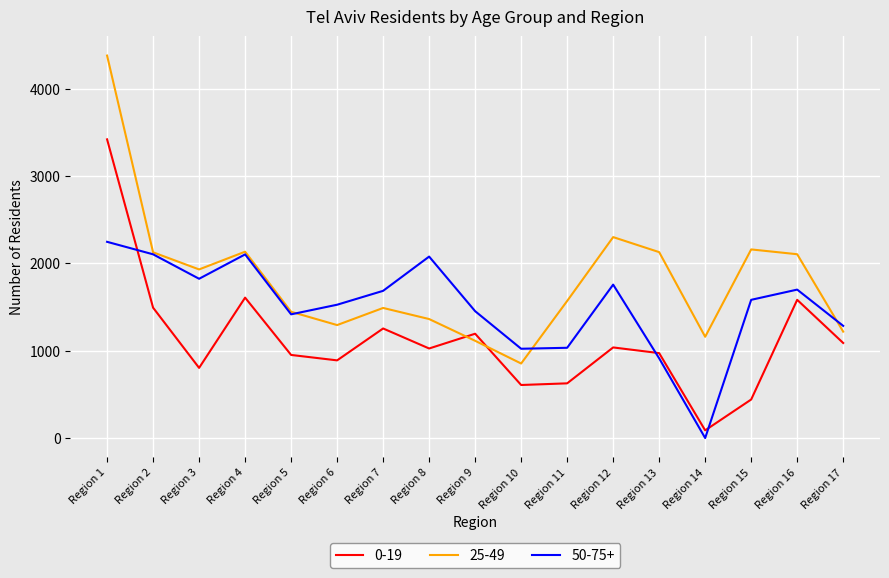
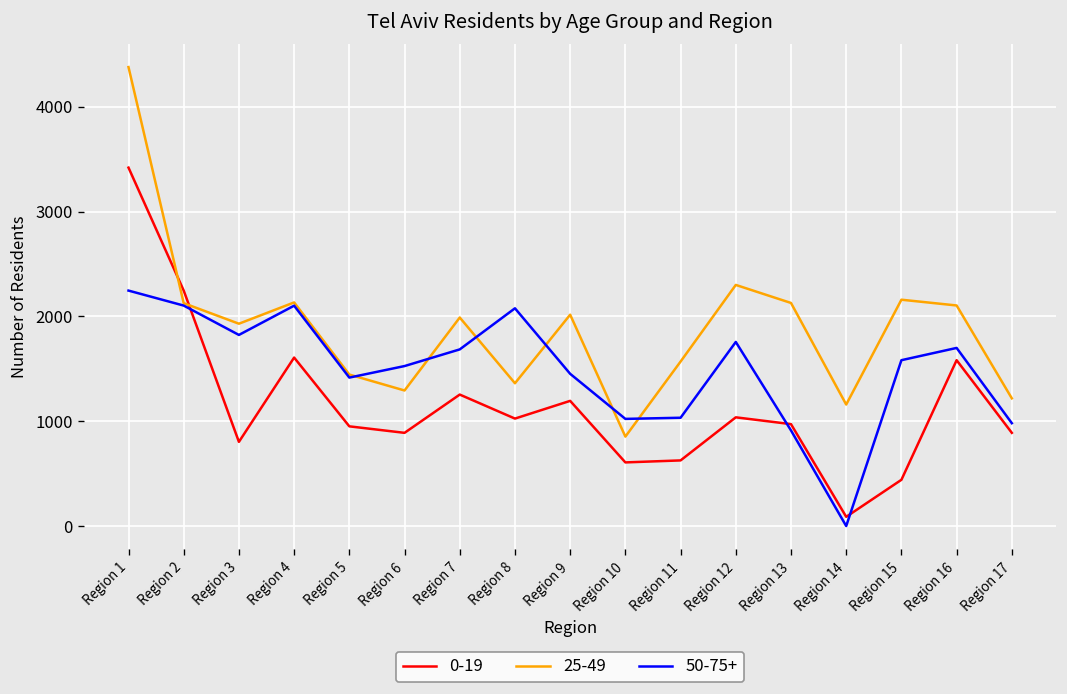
0-19, Region 2: 1500 -> 2200
25-49, Region 7: 1500 -> 2000
25-49, Region 9: 1100 -> 2000
0-19, Region 17: 1100 -> 900
50-75+, Region 17: 1300 -> 1000
